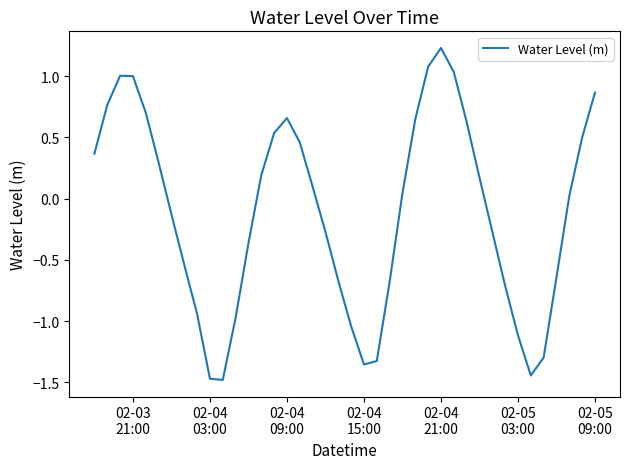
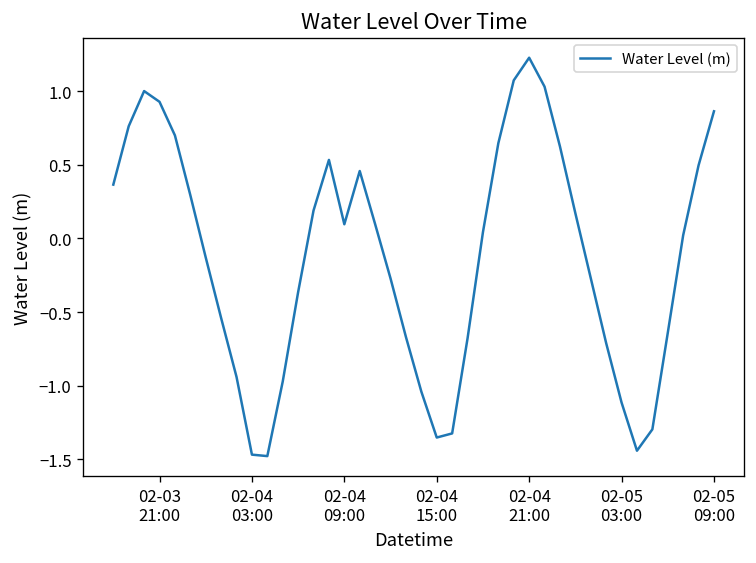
02-03 21:00: 1.00 -> 0.93
02-04 09:00: 0.66 -> 0.10
